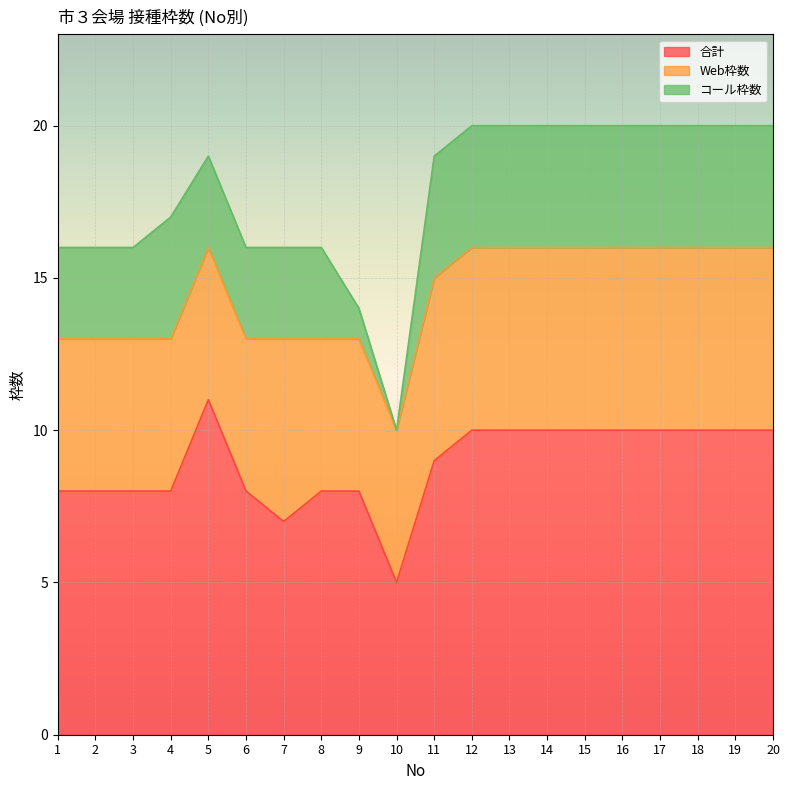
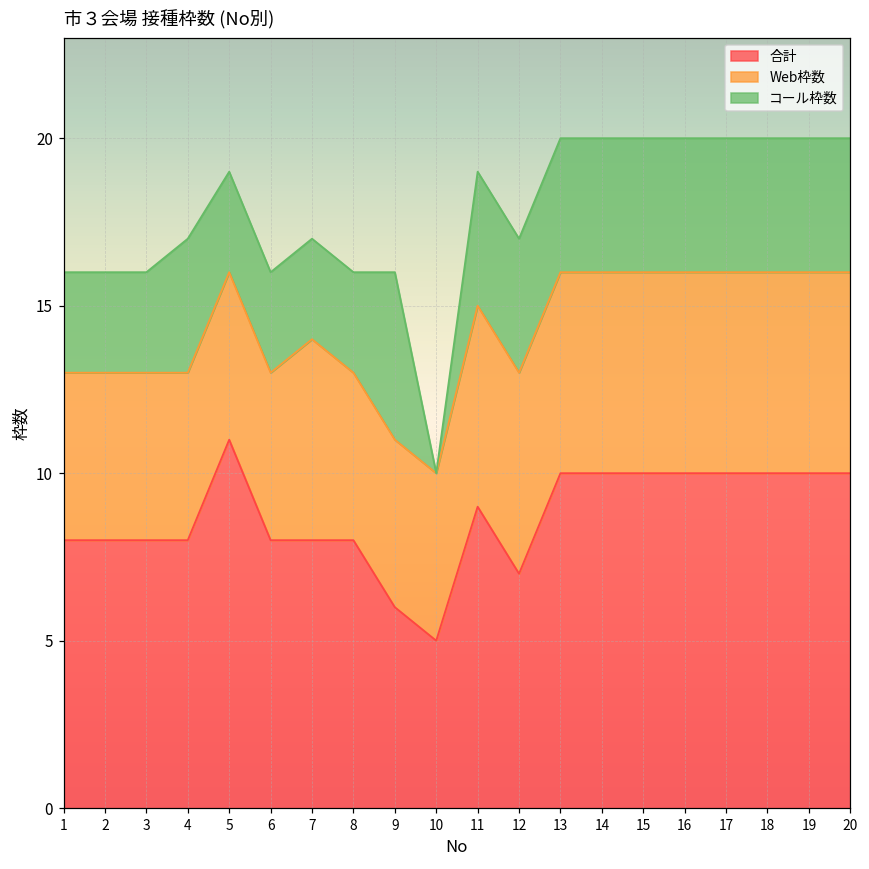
合計, 7: 7 -> 8
合計, 9: 8 -> 6
コール枠数, 9: 1 -> 5
合計, 12: 10 -> 7
